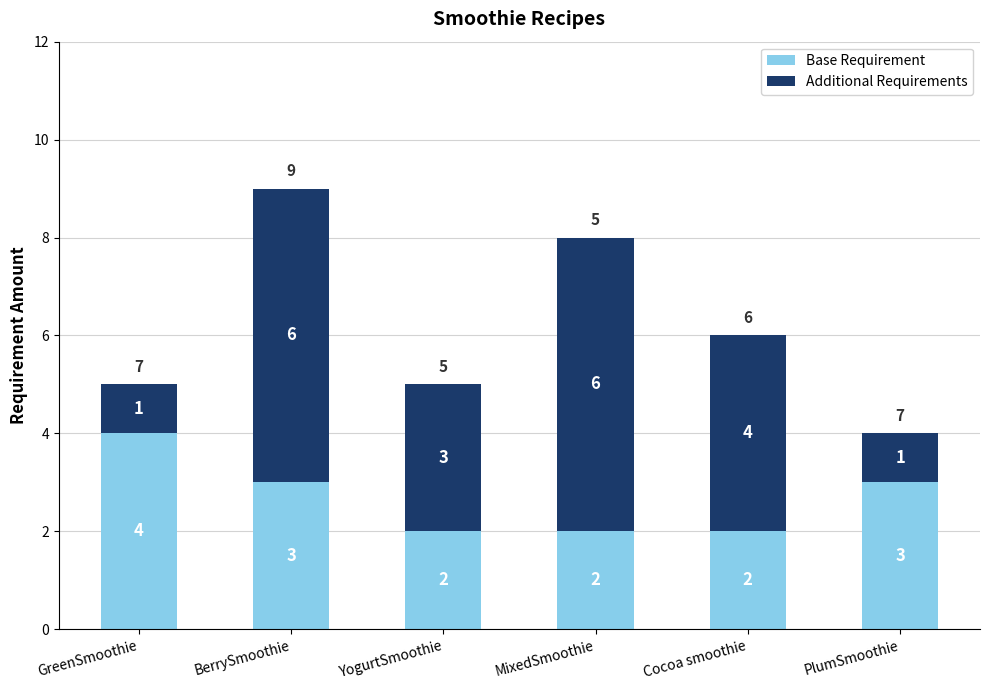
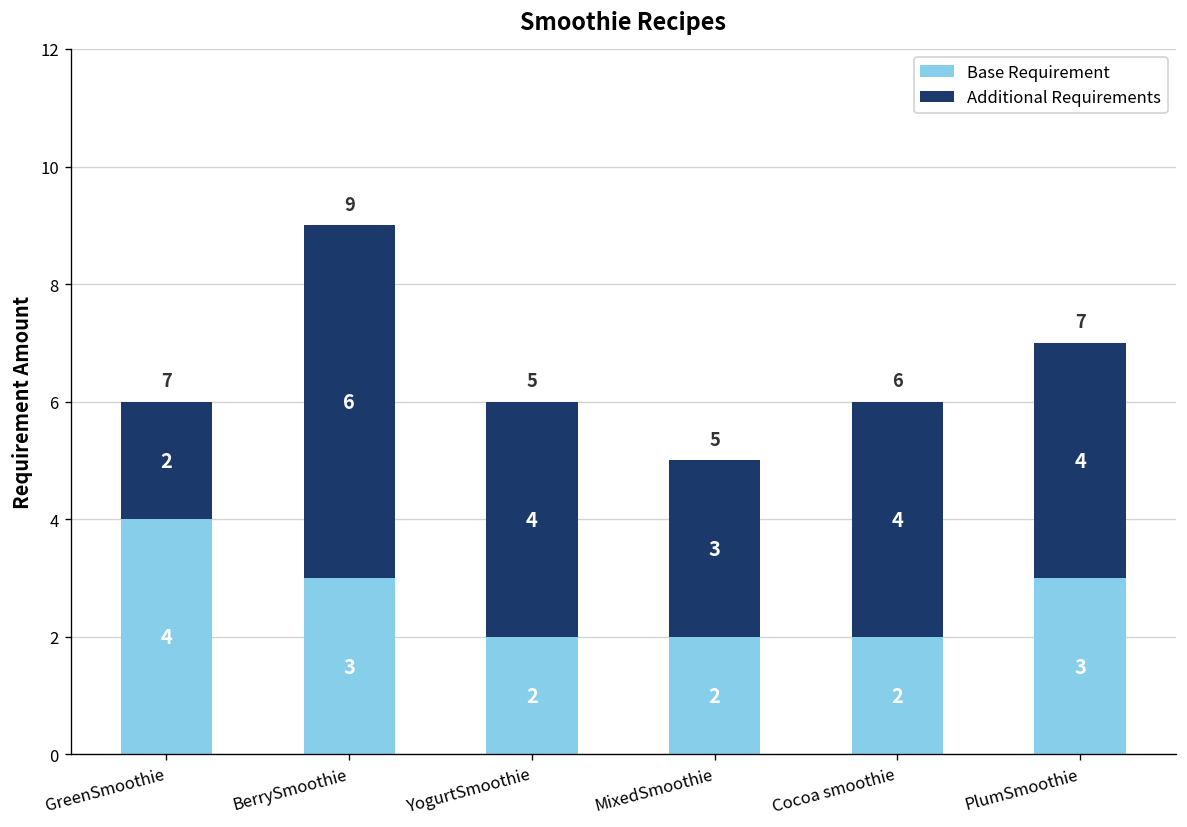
Additional Requirements, GreenSmoothie: 1 -> 2
Additional Requirements, YogurtSmoothie: 3 -> 4
Additional Requirements, MixedSmoothie: 6 -> 3
Additional Requirements, PlumSmoothie: 1 -> 4
